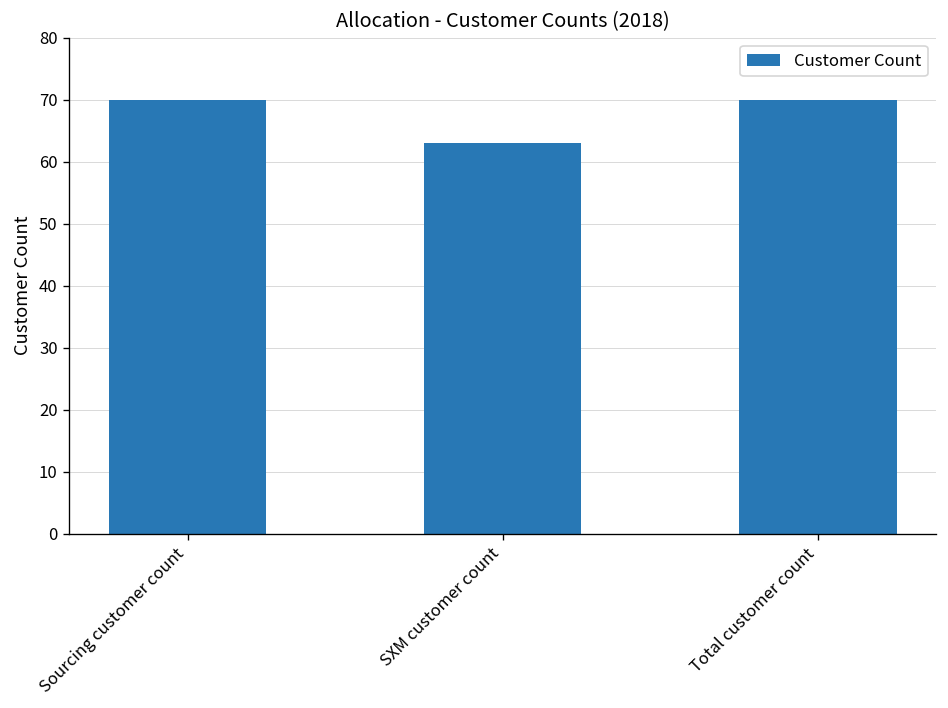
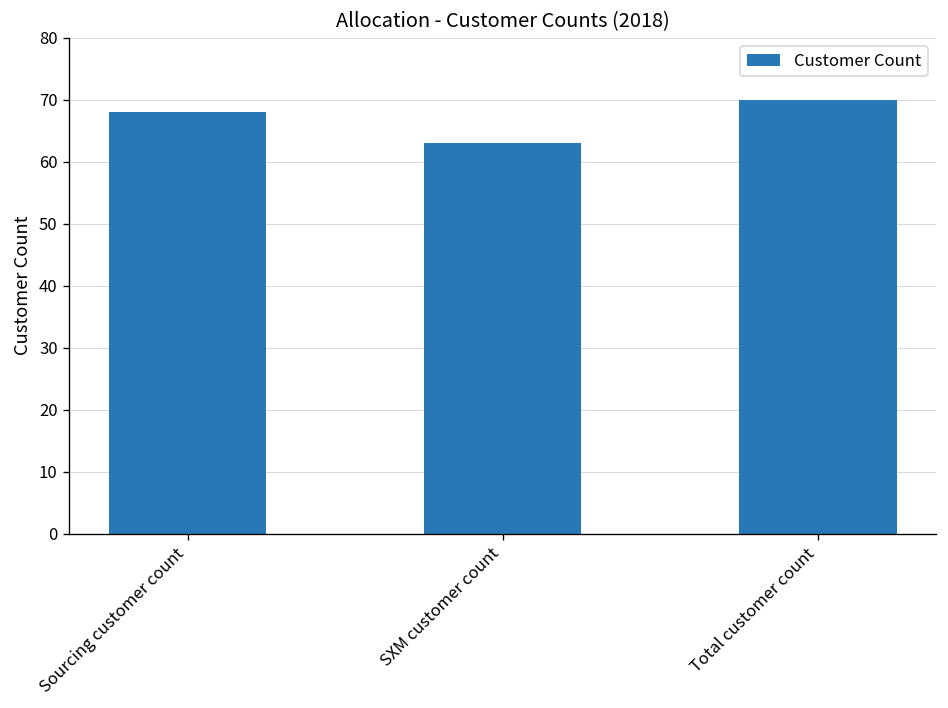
Sourcing customer count: 70 -> 68
